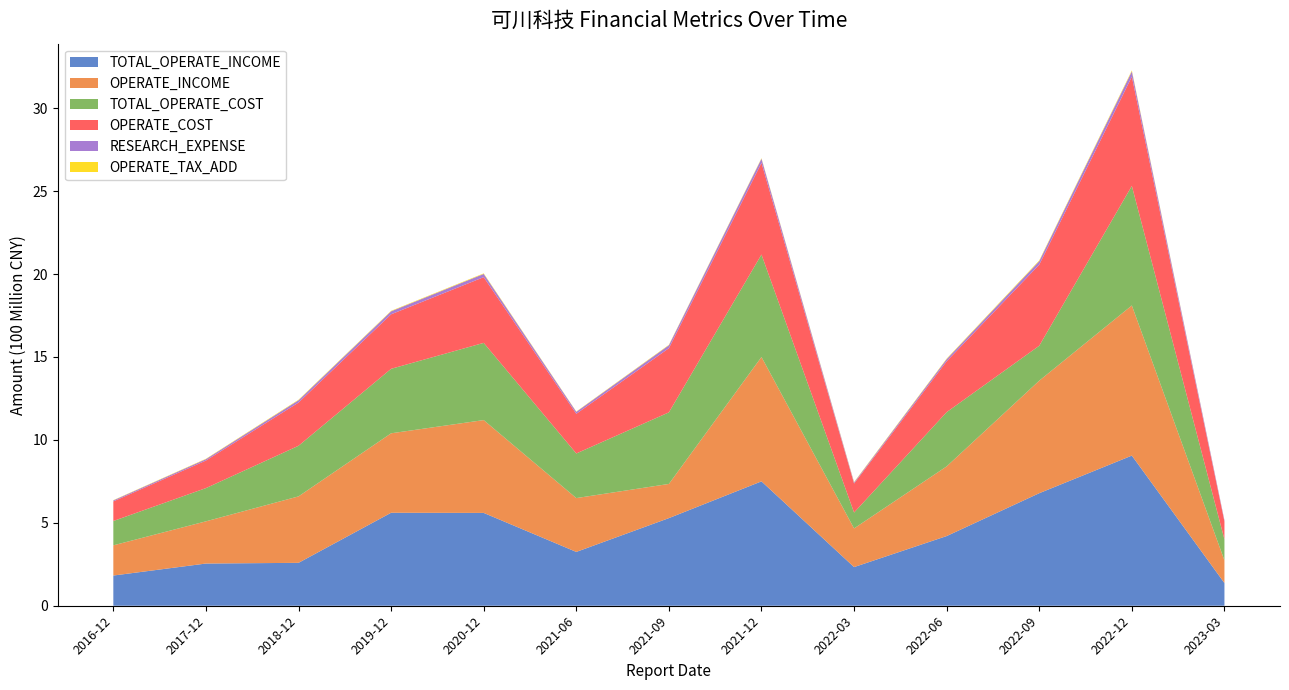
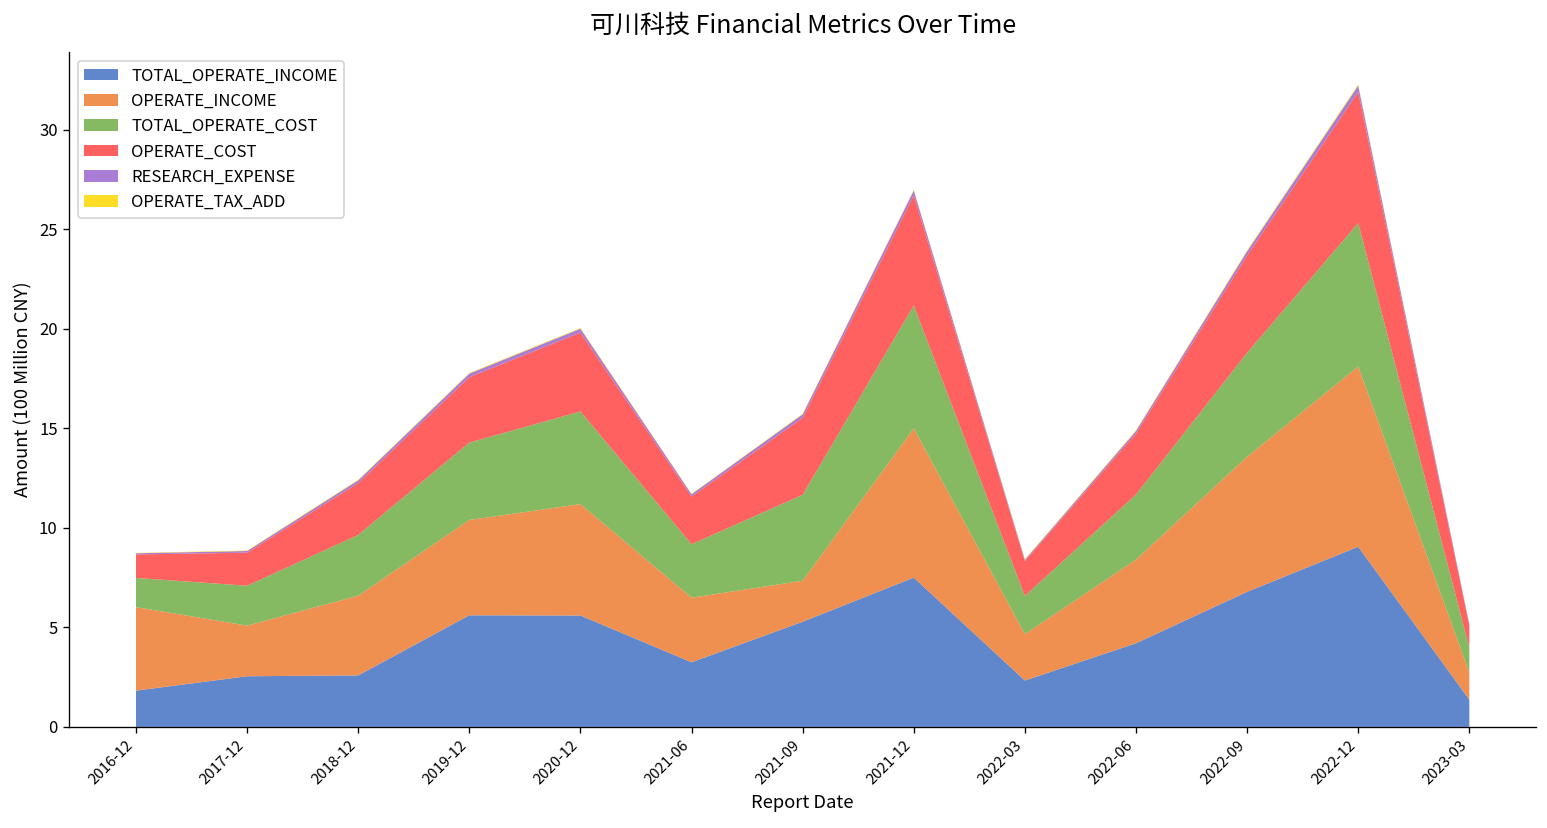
OPERATE_INCOME, 2016-12: 1.8 -> 4.2
TOTAL_OPERATE_COST, 2022-03: 1.0 -> 1.9
TOTAL_OPERATE_COST, 2022-09: 2.1 -> 5.2
